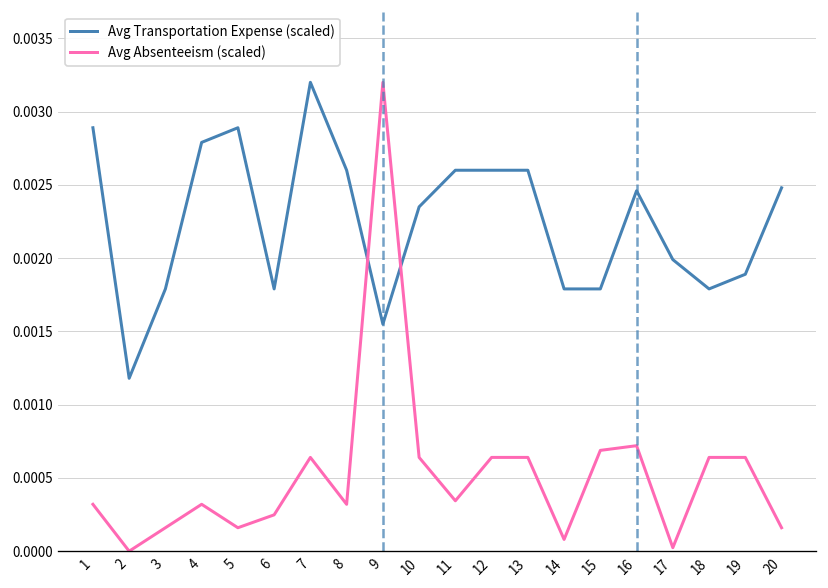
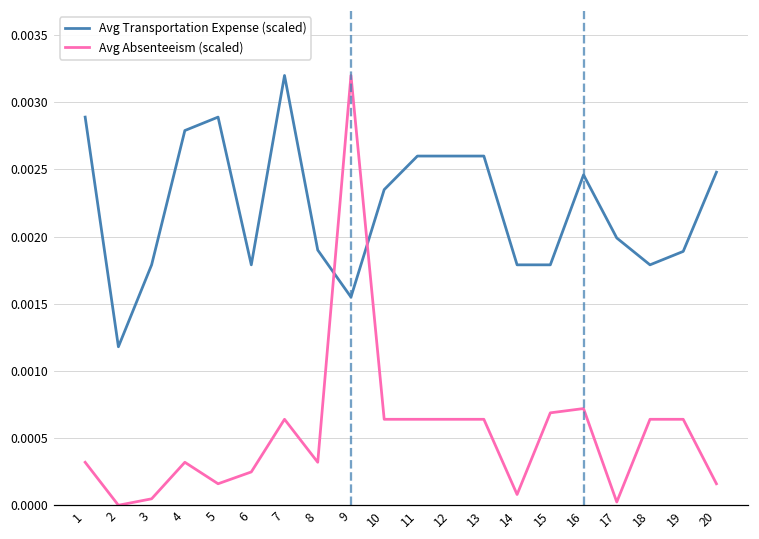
Avg Absenteeism (scaled), 3: 0.00016 -> 0.00005
Avg Transportation Expense (scaled), 8: 0.0026 -> 0.0019
Avg Absenteeism (scaled), 11: 0.00034 -> 0.00064
